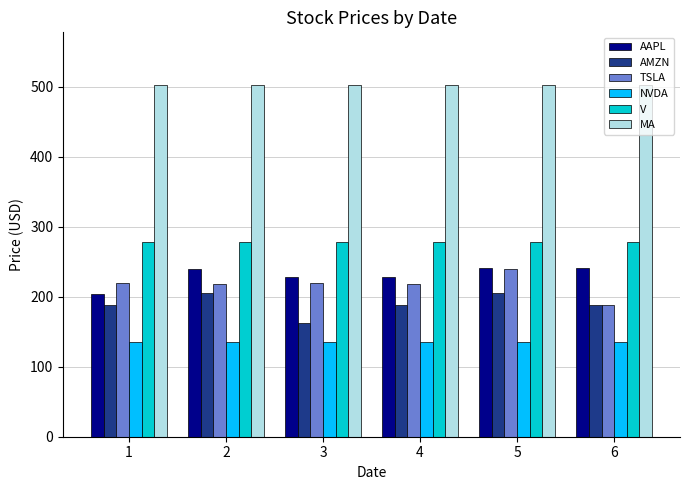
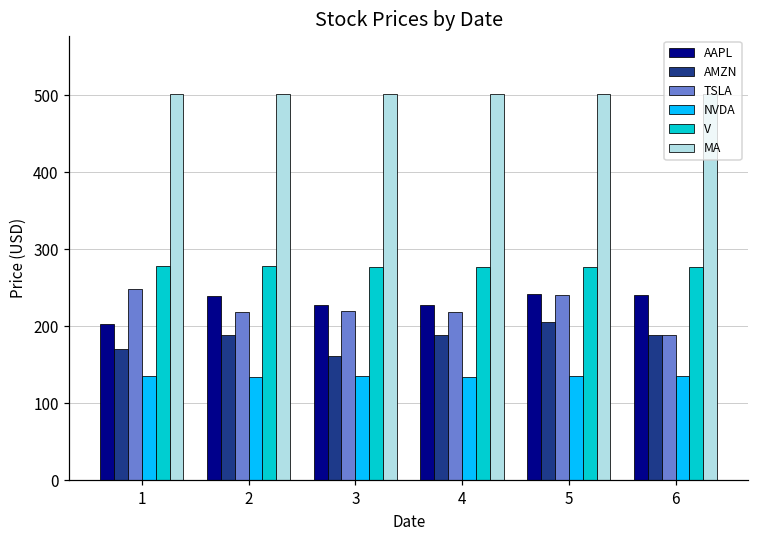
AMZN, 1: 190 -> 170
TSLA, 1: 220 -> 250
AMZN, 2: 200 -> 190
